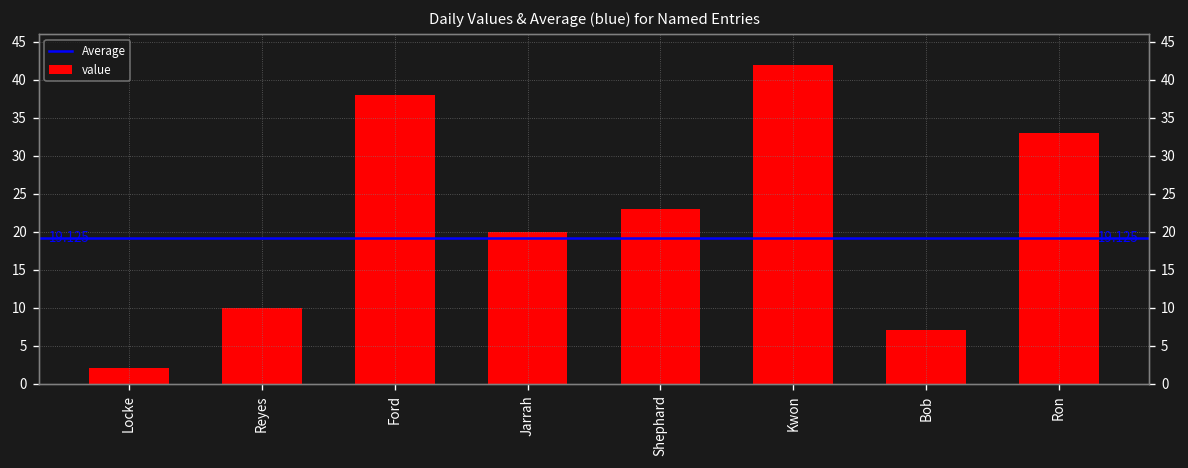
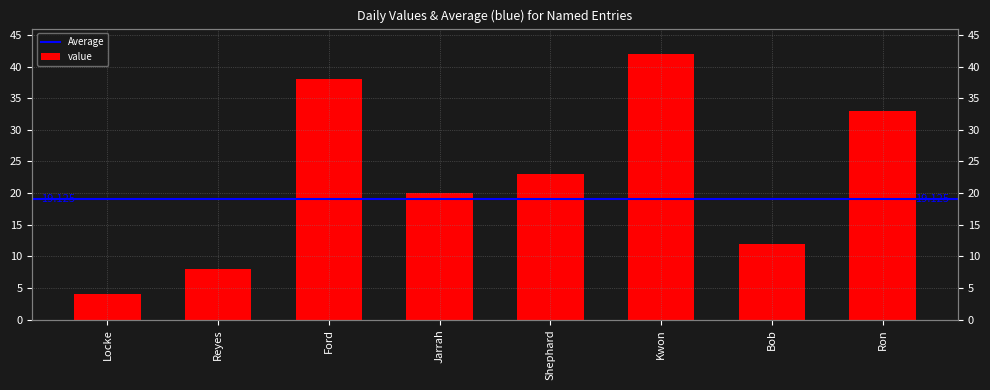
Locke: 2 -> 4
Reyes: 10 -> 8
Bob: 7 -> 12
